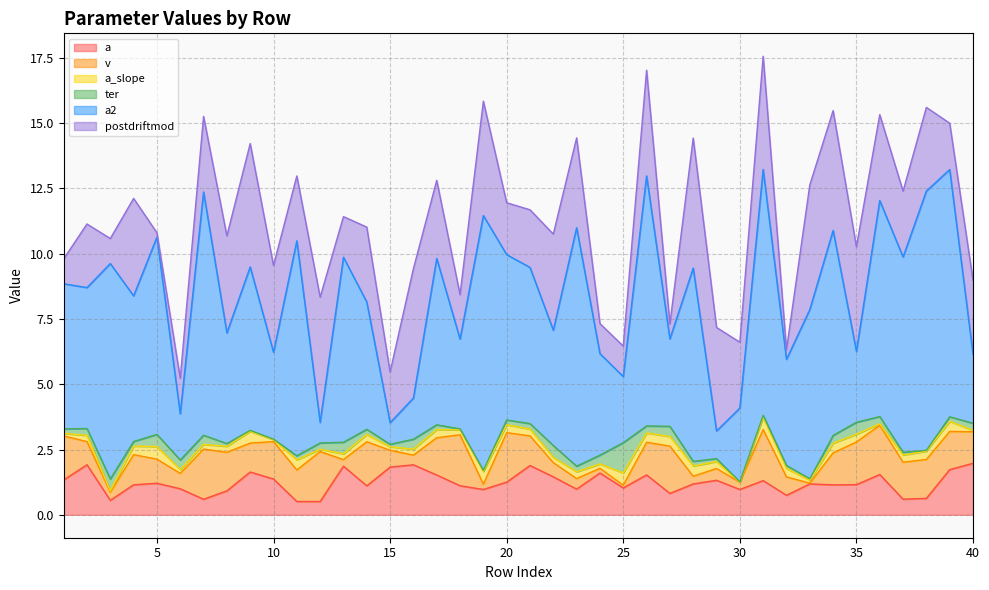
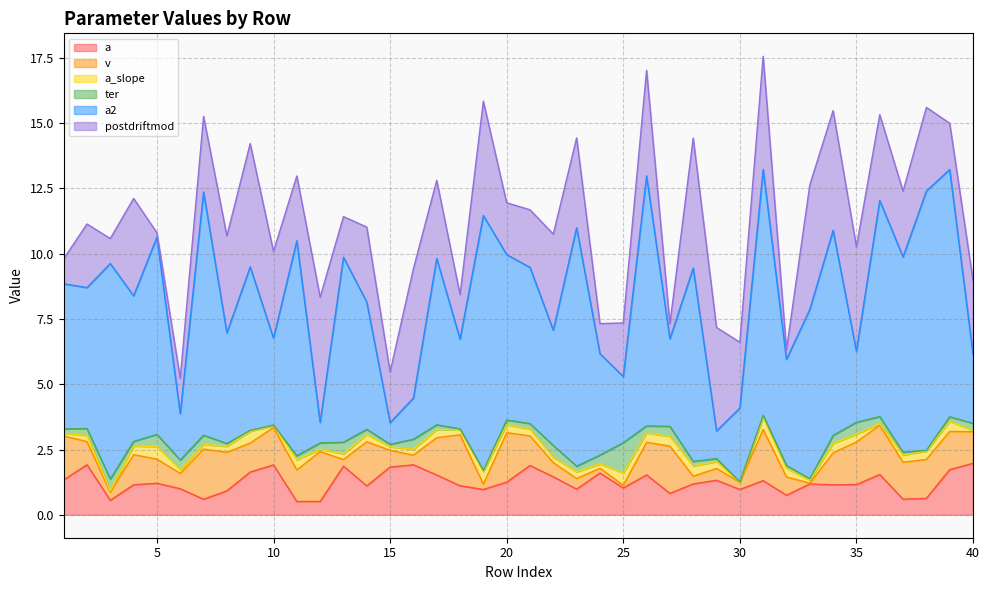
a, 10: 1.4 -> 1.9
postdriftmod, 25: 1.2 -> 2.1
